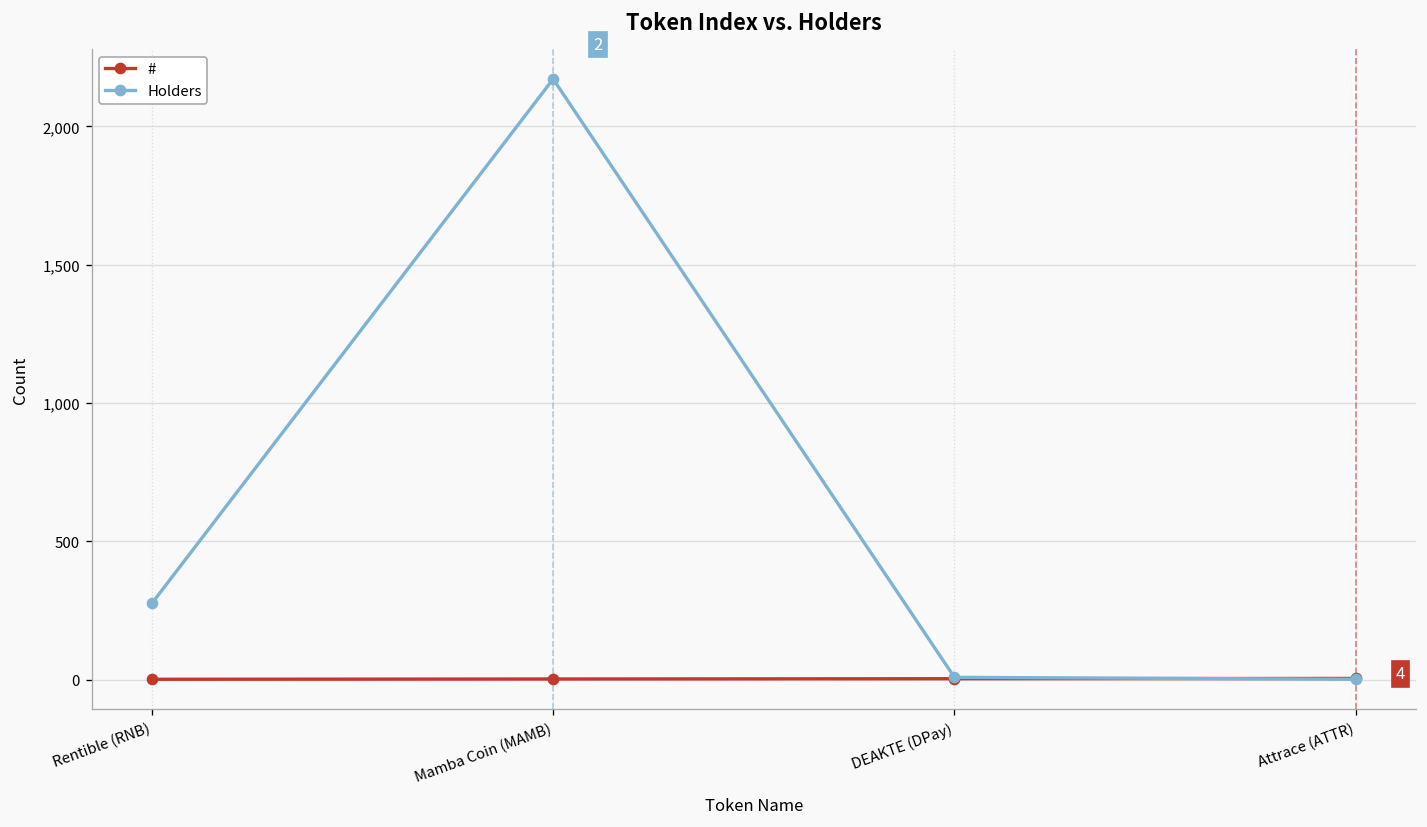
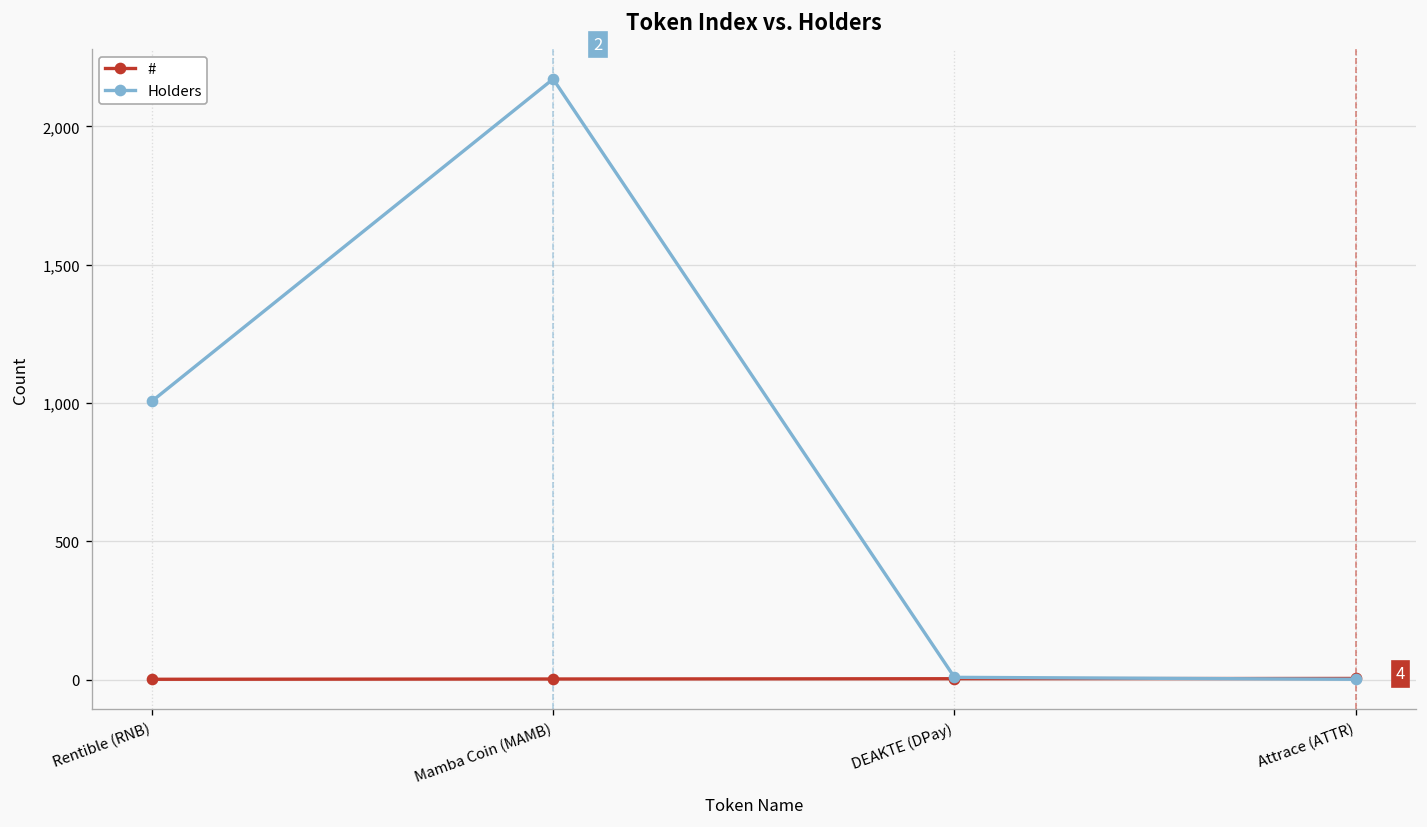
Holders, Rentible (RNB): 280 -> 1,010
